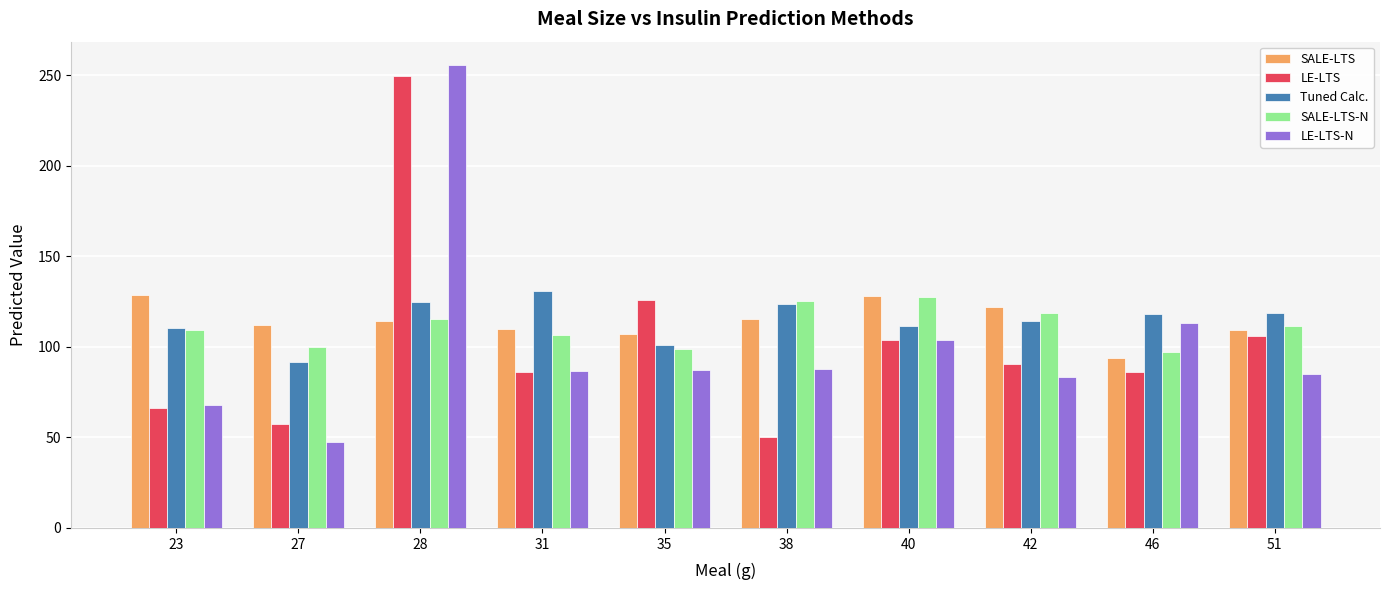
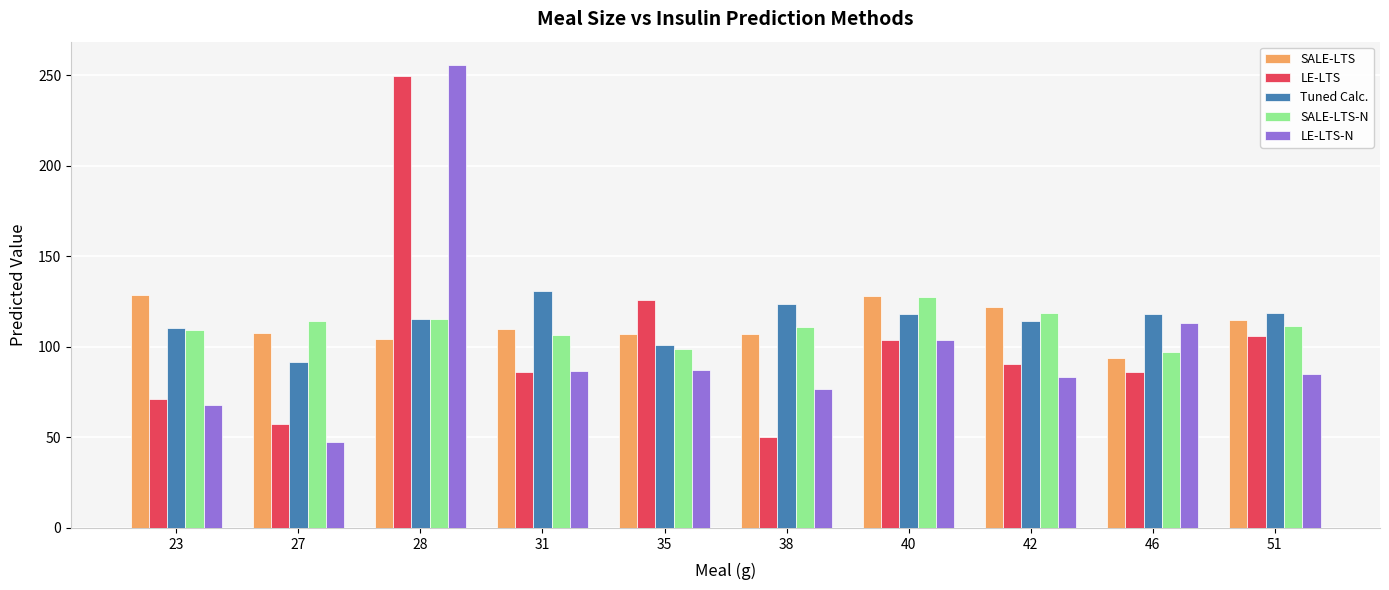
LE-LTS, 23: 66 -> 71
SALE-LTS, 27: 112 -> 107
SALE-LTS-N, 27: 100 -> 115
SALE-LTS, 28: 114 -> 104
Tuned Calc., 28: 125 -> 116
SALE-LTS, 38: 115 -> 107
SALE-LTS-N, 38: 125 -> 111
LE-LTS-N, 38: 88 -> 77
Tuned Calc., 40: 112 -> 118
SALE-LTS, 51: 109 -> 115
